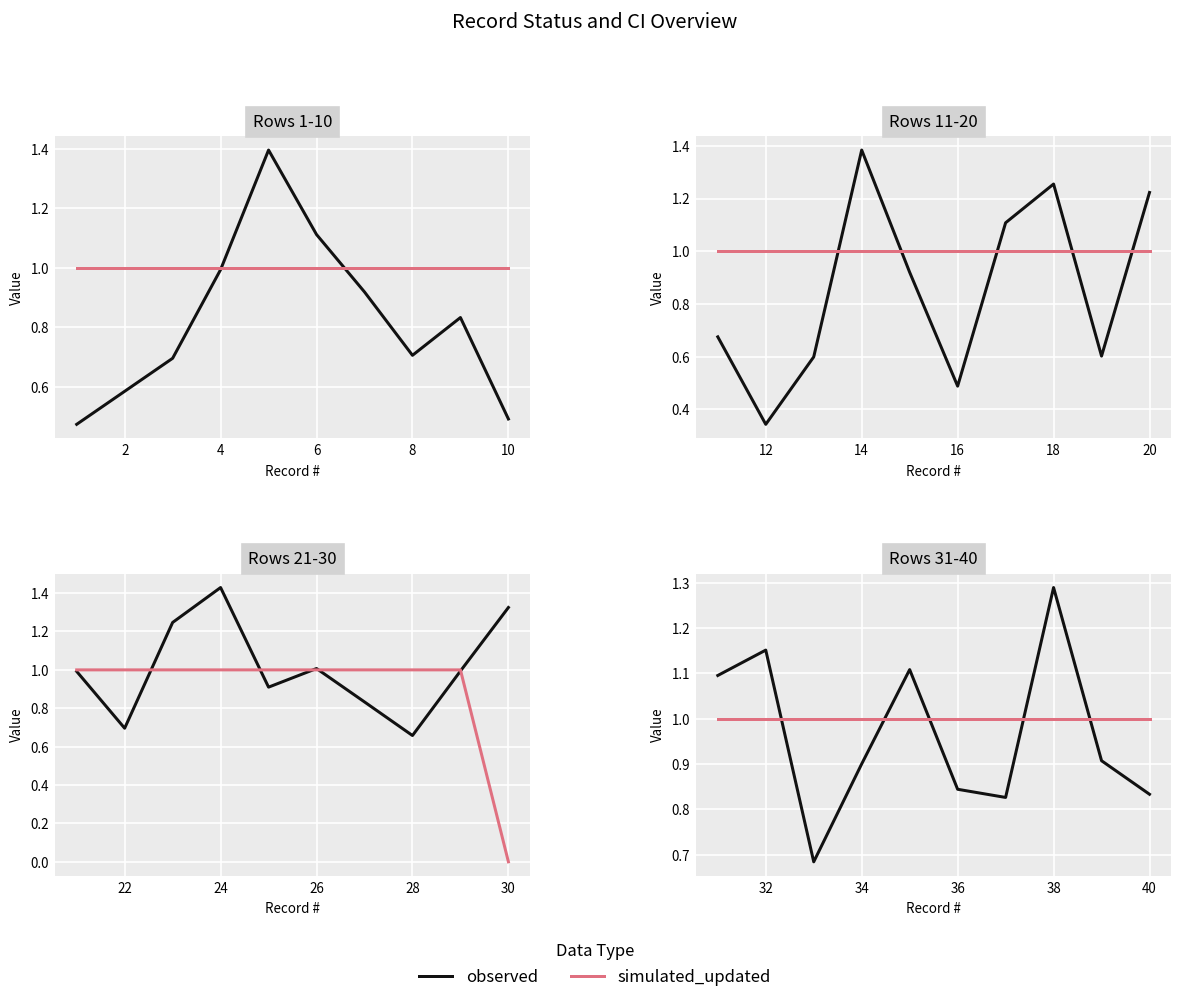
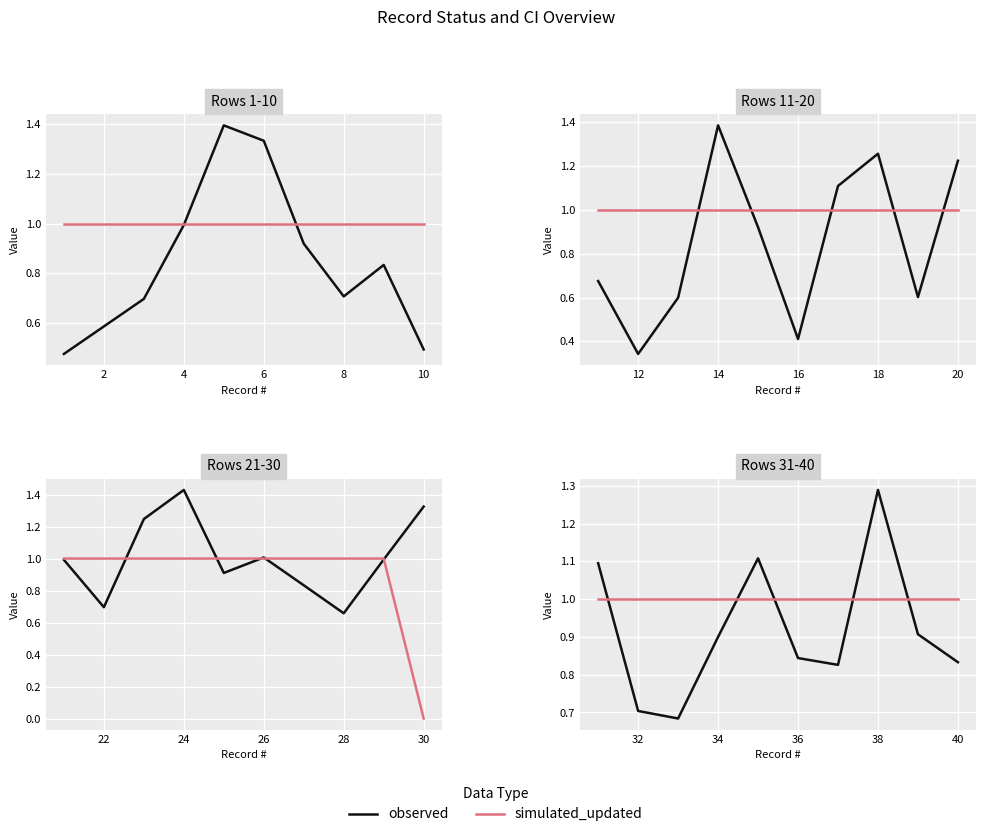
Rows 1-10, observed, 6: 1.11 -> 1.33
Rows 11-20, observed, 16: 0.49 -> 0.41
Rows 31-40, observed, 32: 1.15 -> 0.70
